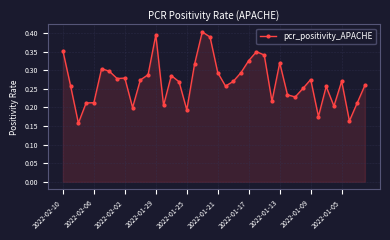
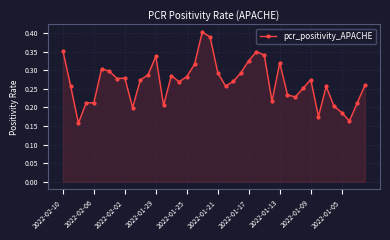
2022-01-29: 0.40 -> 0.34
2022-01-25: 0.19 -> 0.28
2022-01-05: 0.27 -> 0.19
